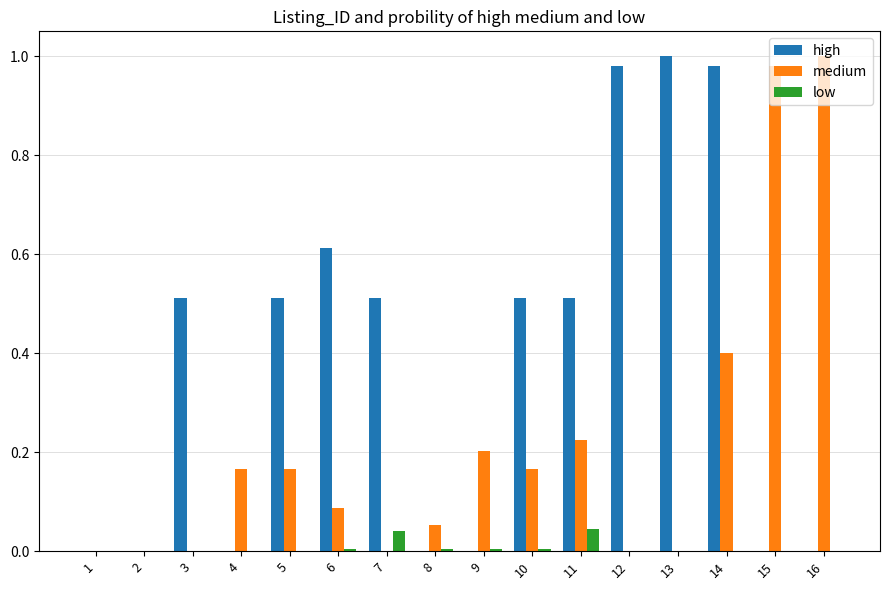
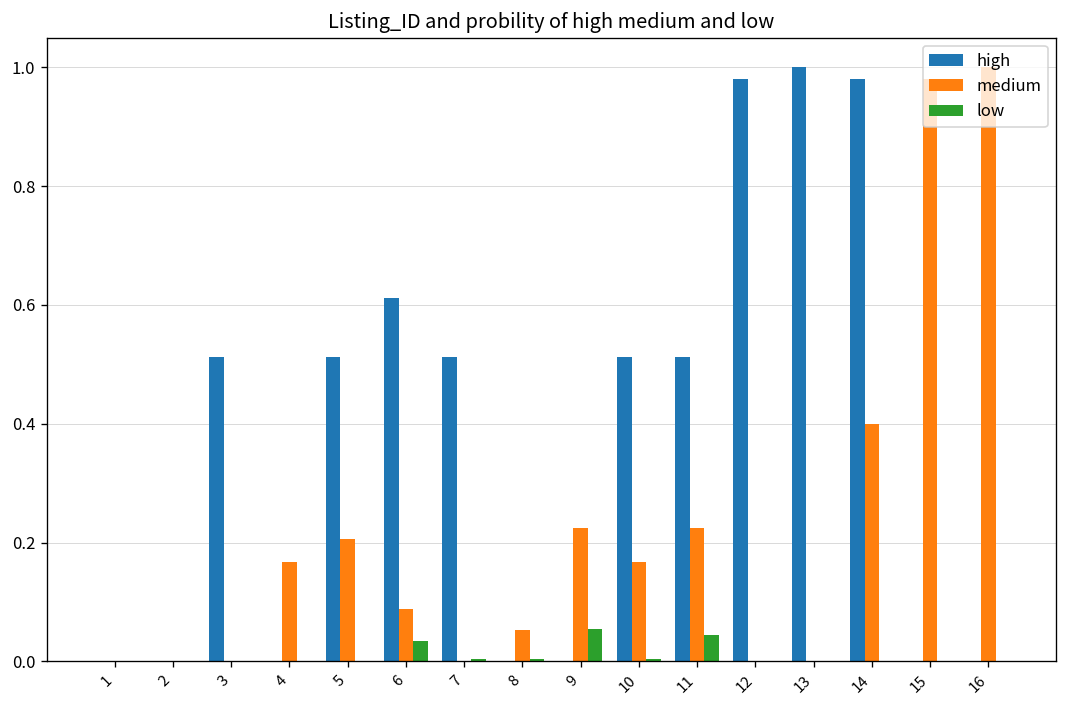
medium, 5: 0.17 -> 0.21
low, 6: 0.00 -> 0.03
low, 7: 0.04 -> 0.00
medium, 9: 0.20 -> 0.22
low, 9: 0.00 -> 0.06
